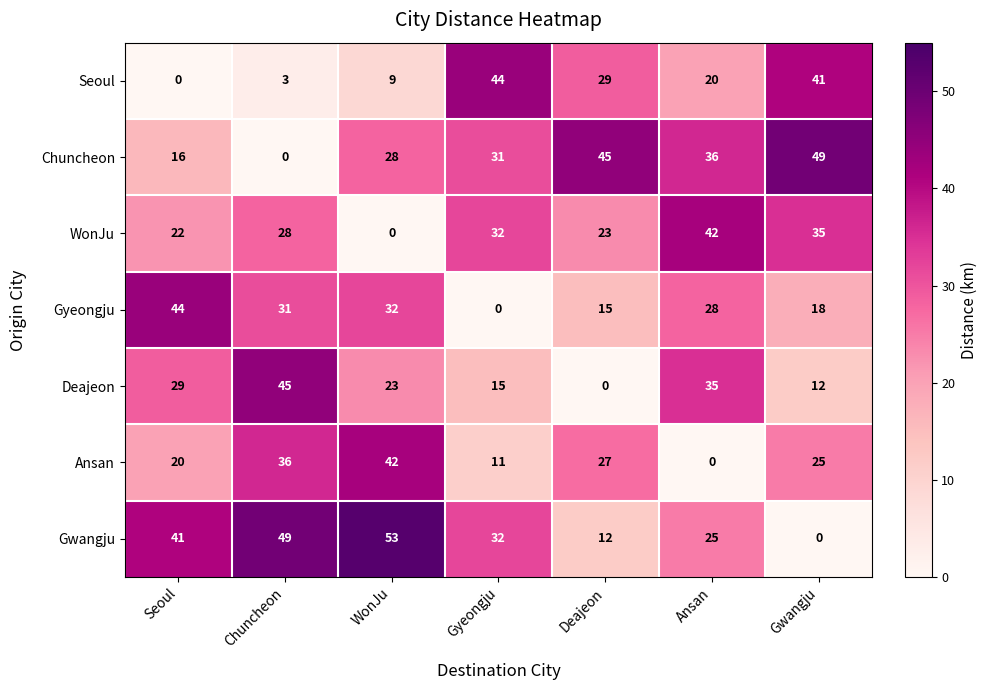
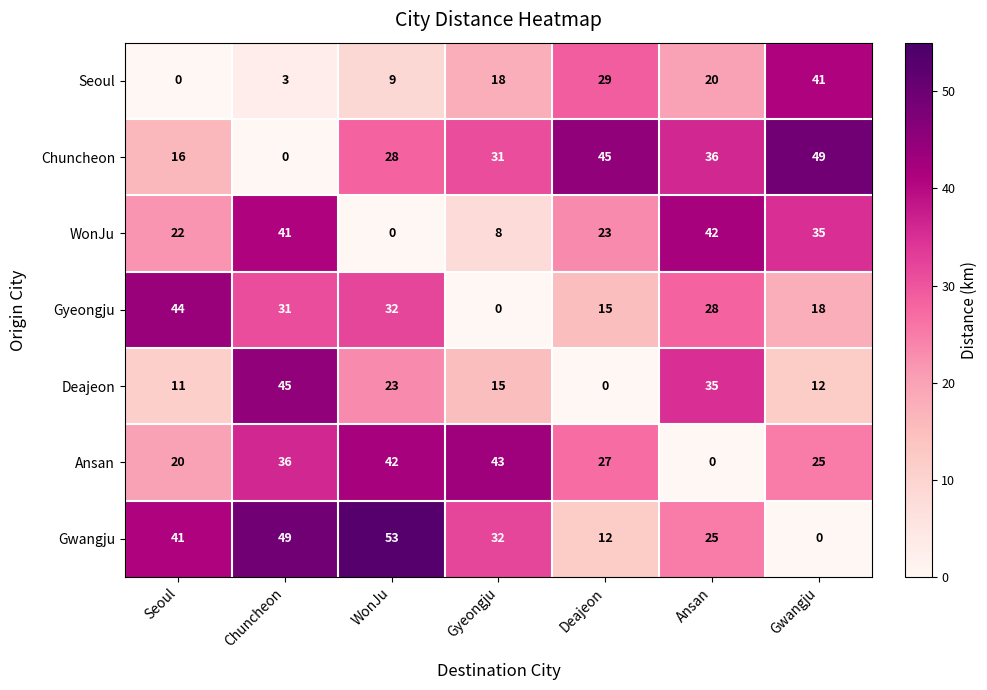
Seoul, Gyeongju: 44 -> 18
WonJu, Chuncheon: 28 -> 41
WonJu, Gyeongju: 32 -> 8
Deajeon, Seoul: 29 -> 11
Ansan, Gyeongju: 11 -> 43
